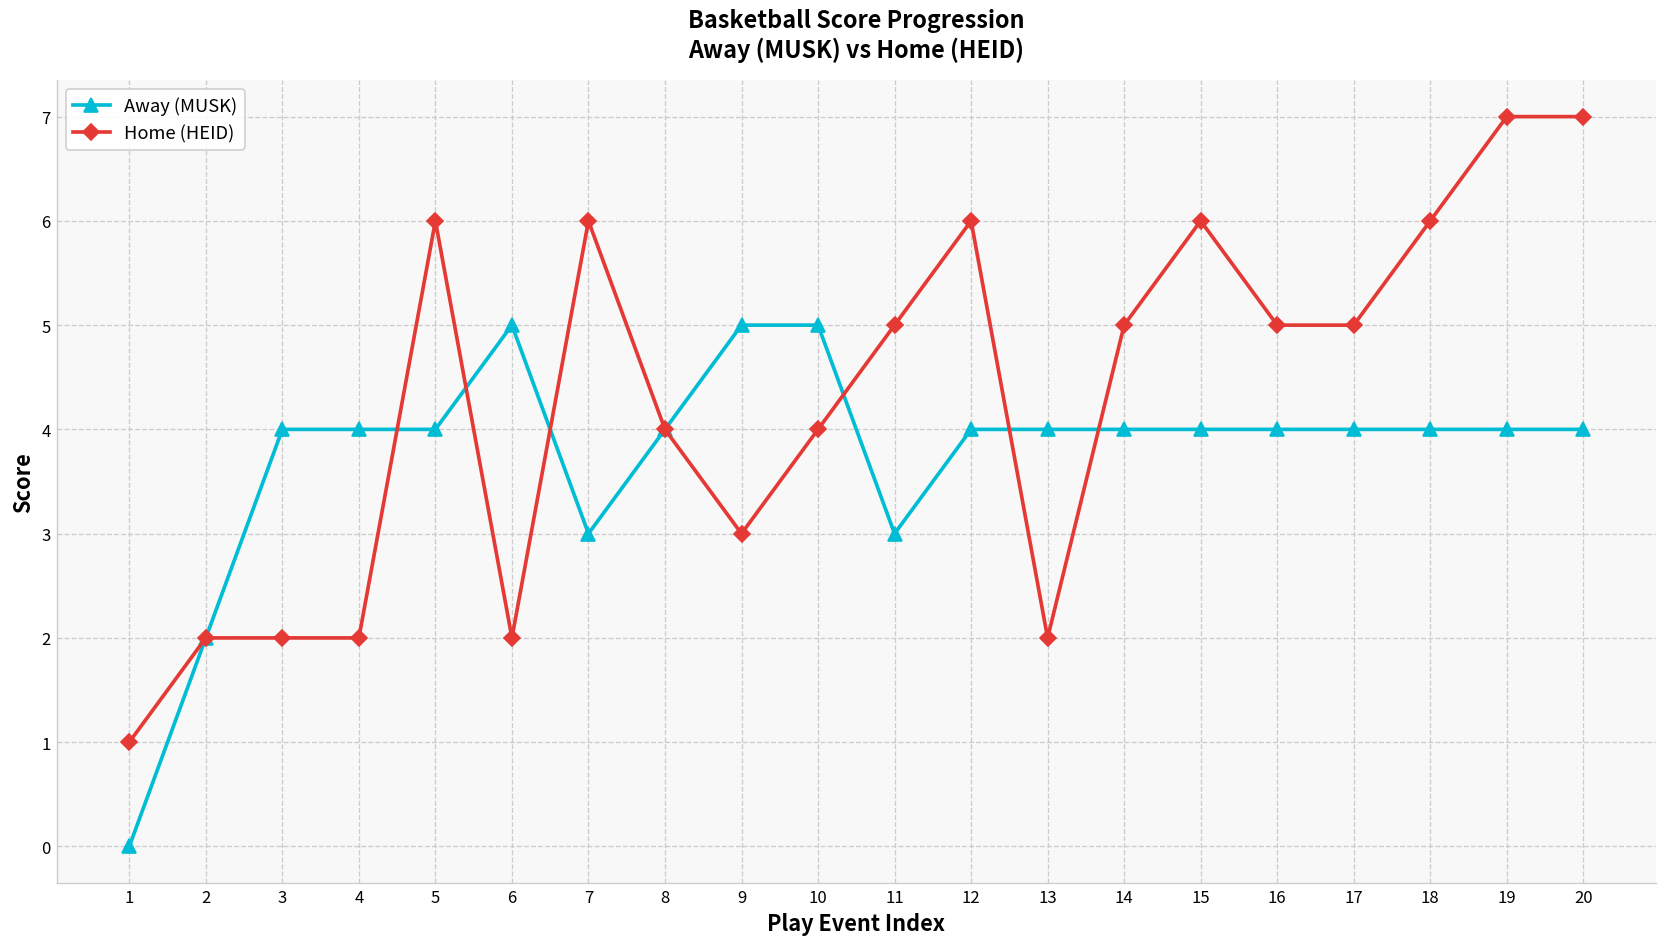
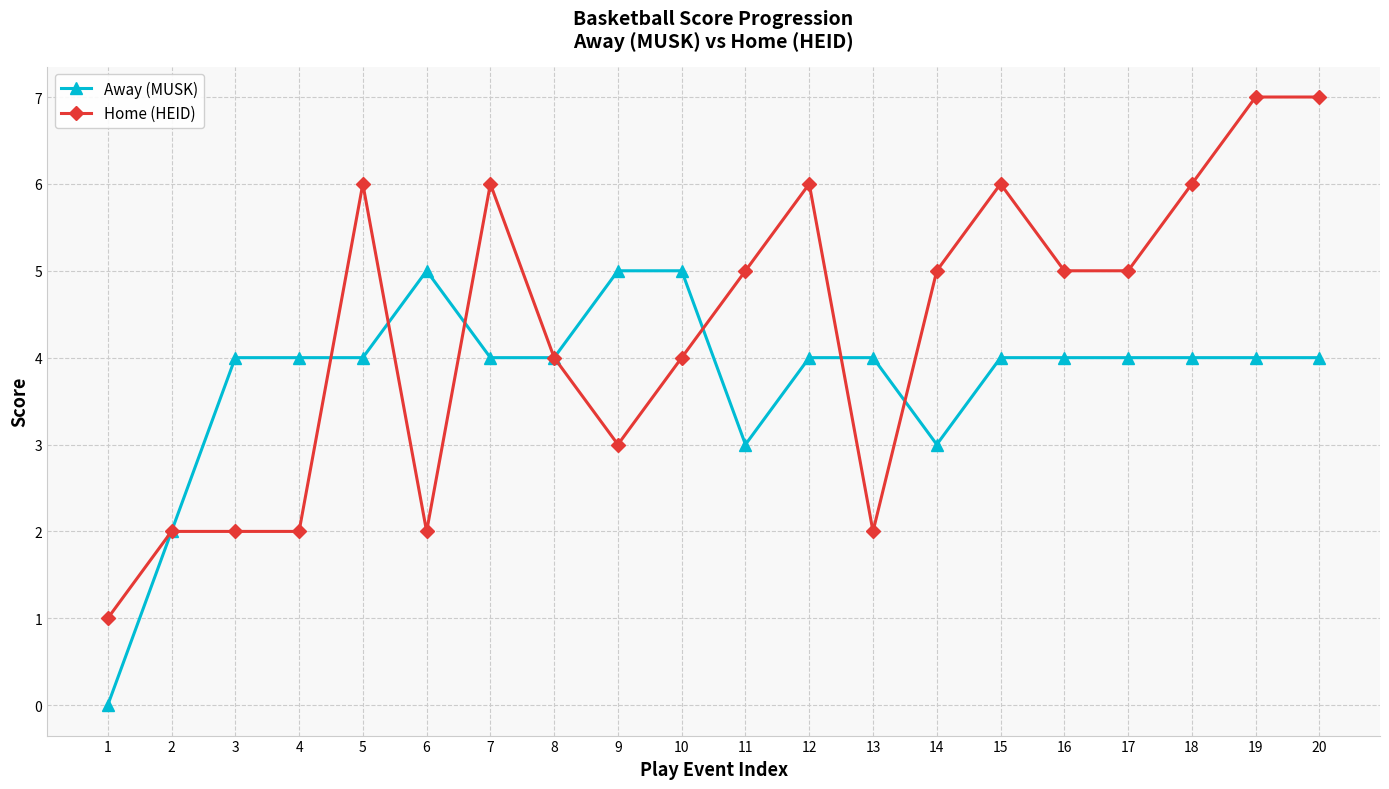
Away (MUSK), 7: 3 -> 4
Away (MUSK), 14: 4 -> 3
